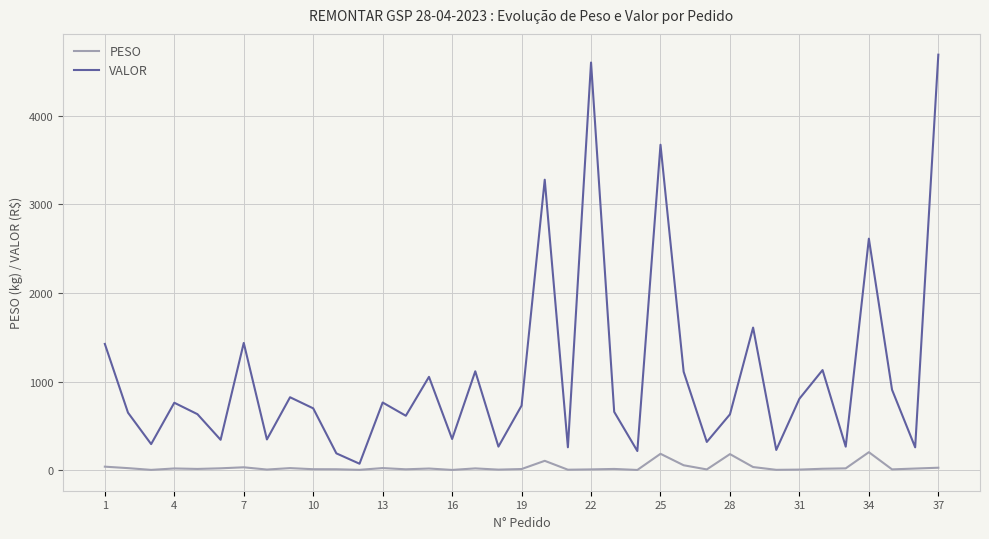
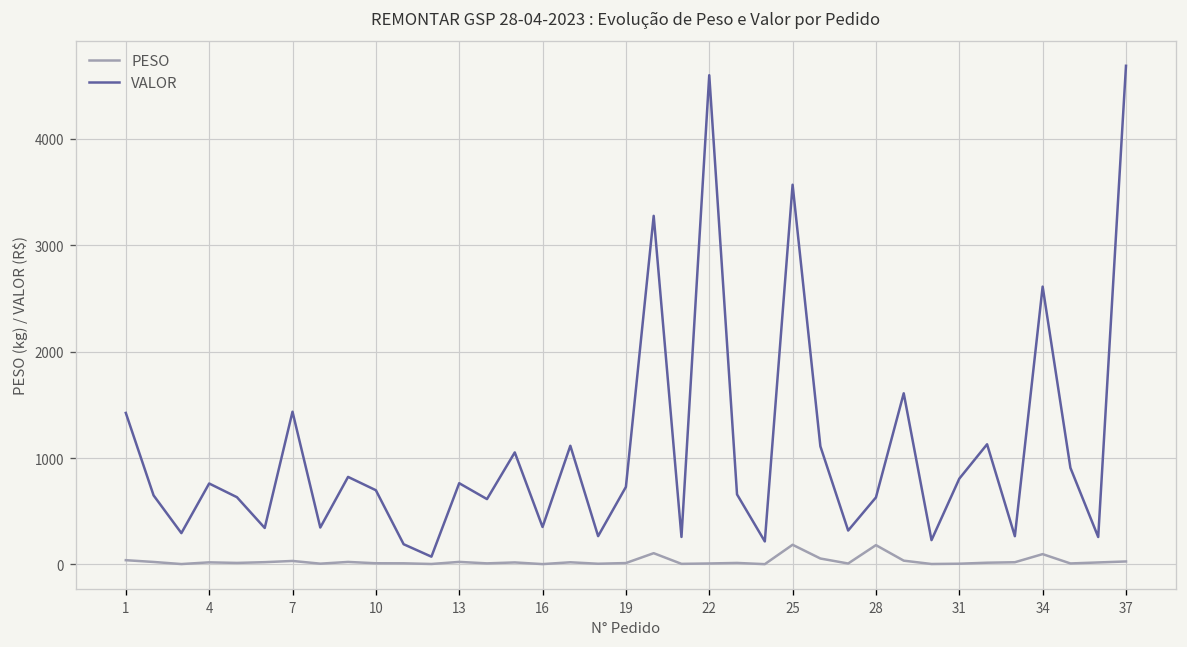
VALOR, 25: 3700 -> 3600
PESO, 34: 200 -> 100
